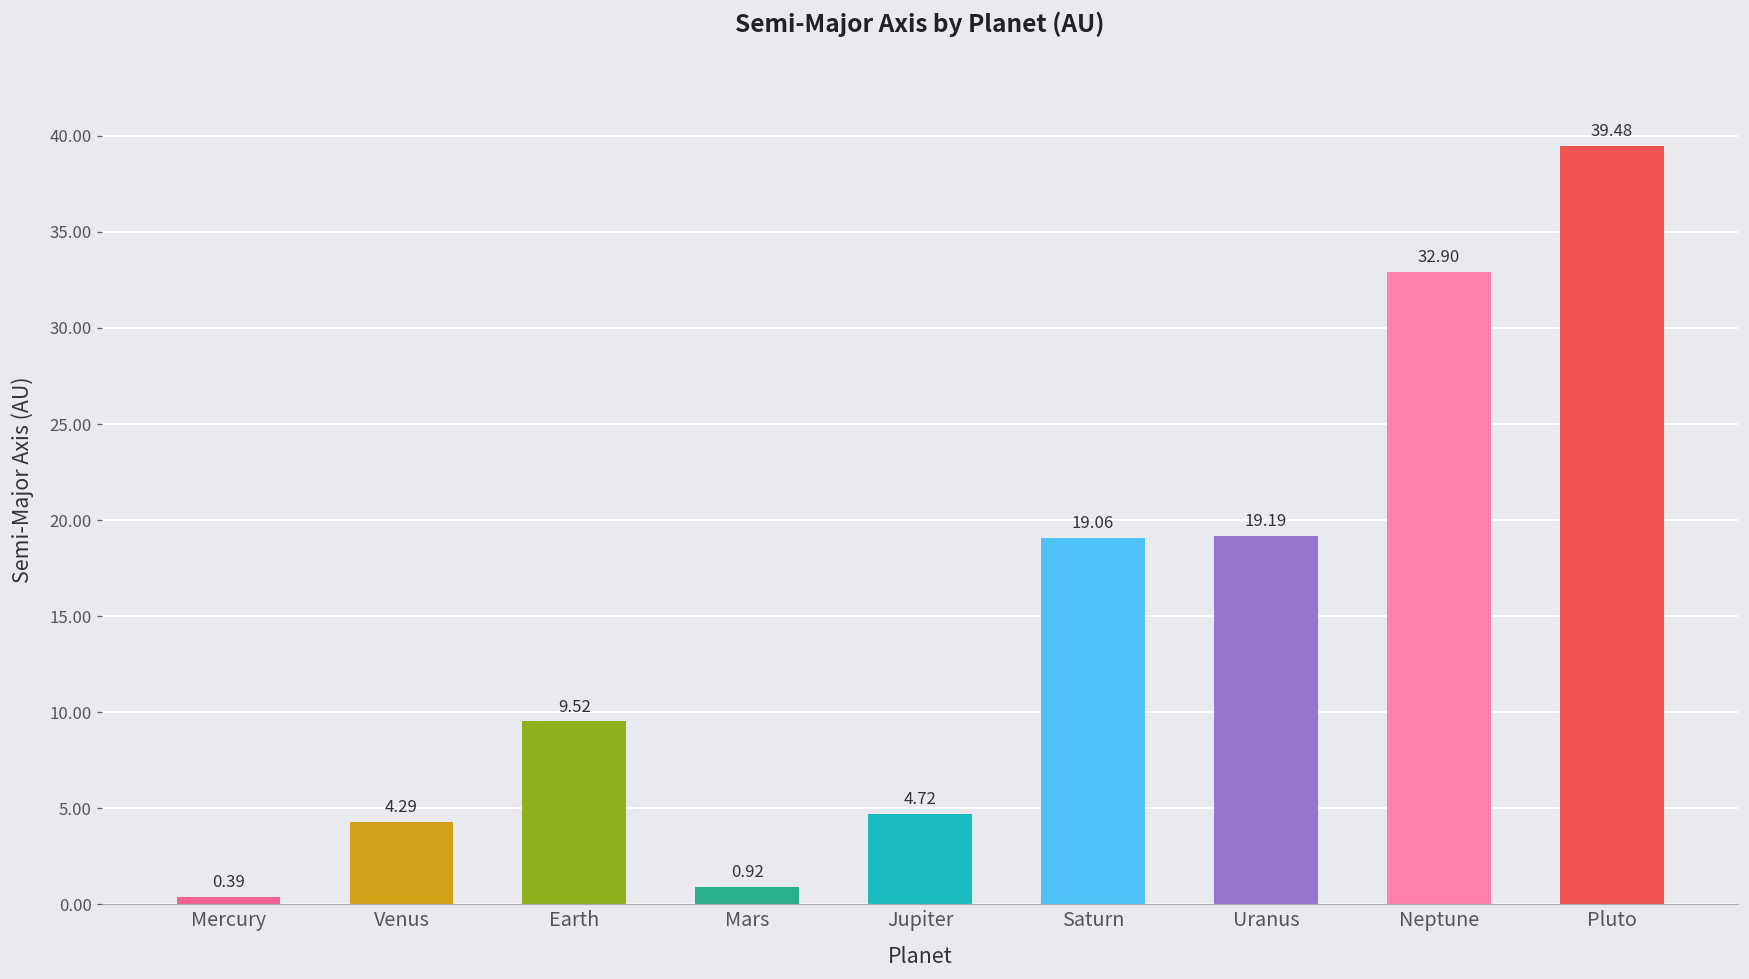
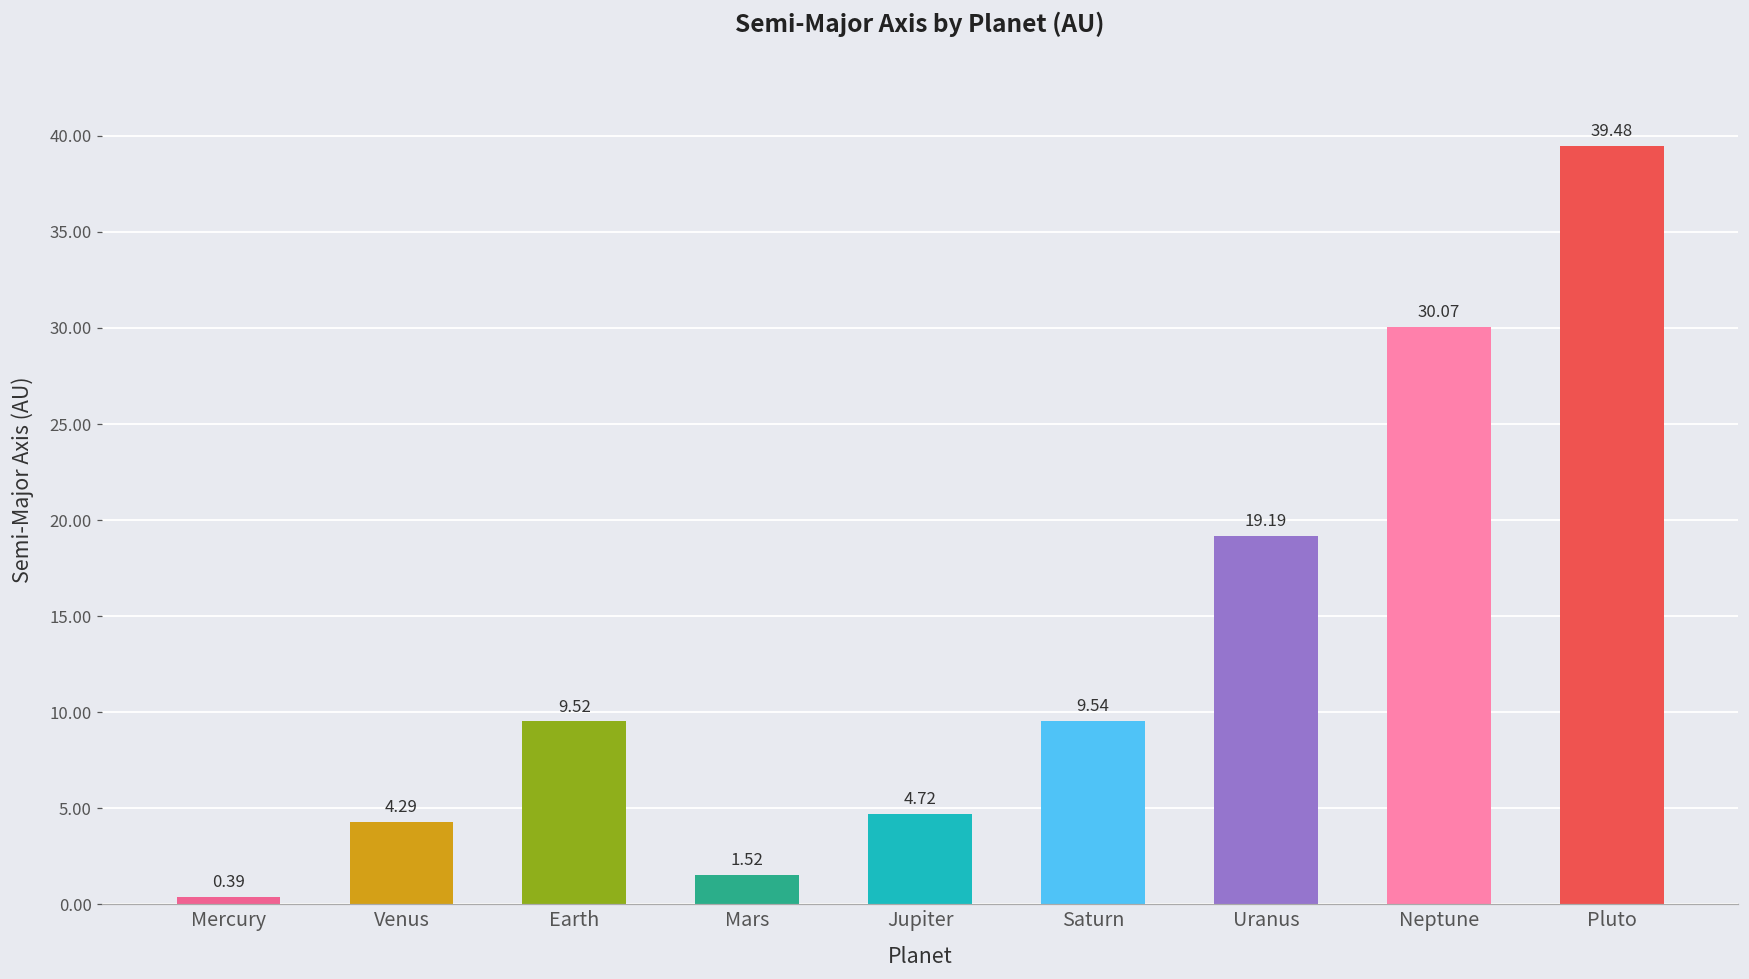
Mars: 0.92 -> 1.52
Saturn: 19.06 -> 9.54
Neptune: 32.90 -> 30.07
